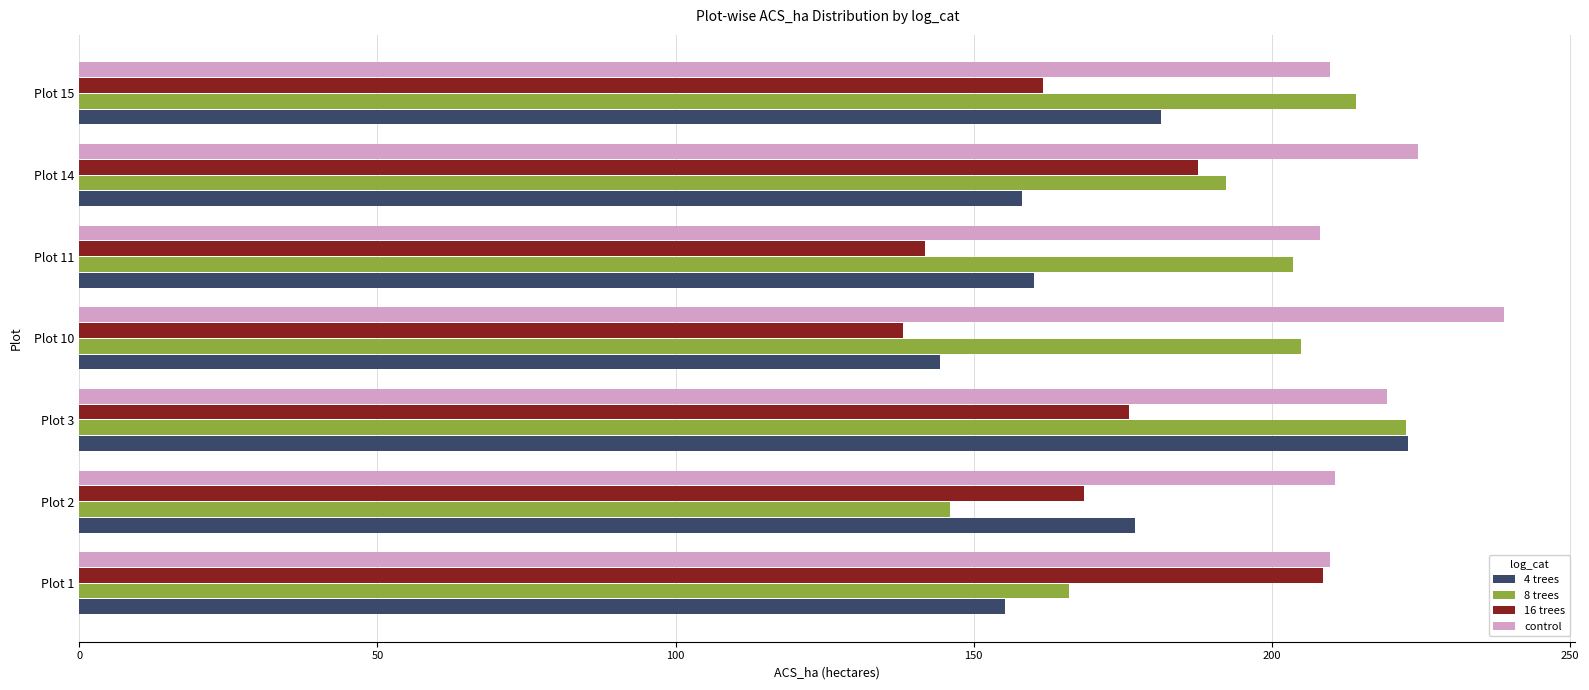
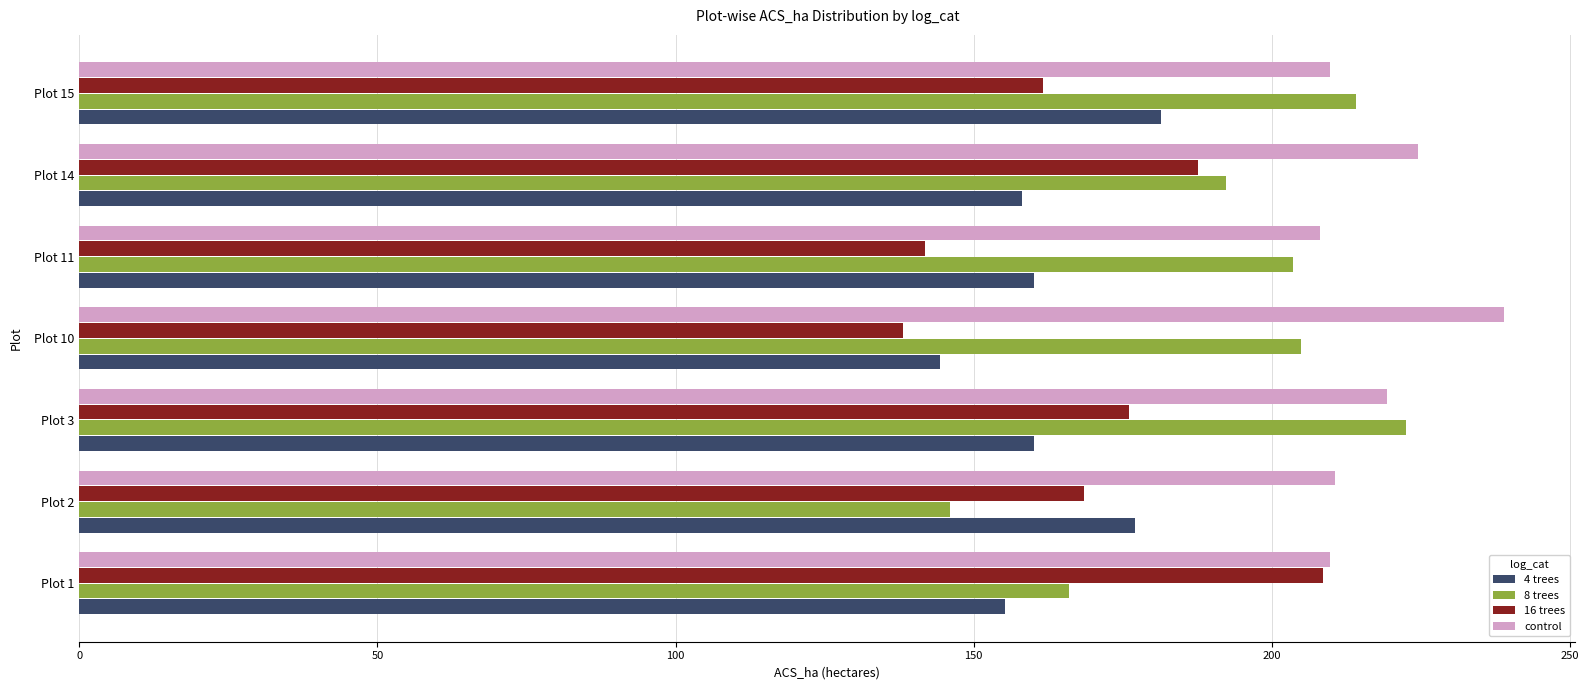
4 trees, Plot 3: 223 -> 160
